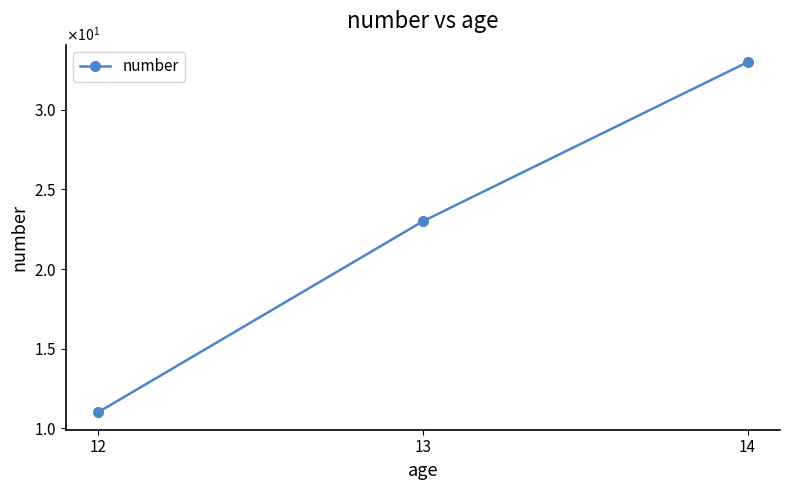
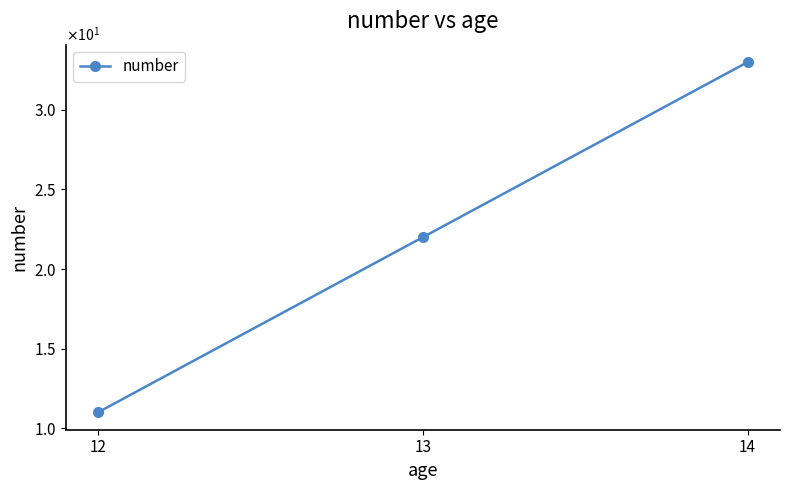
13: 23 -> 22
